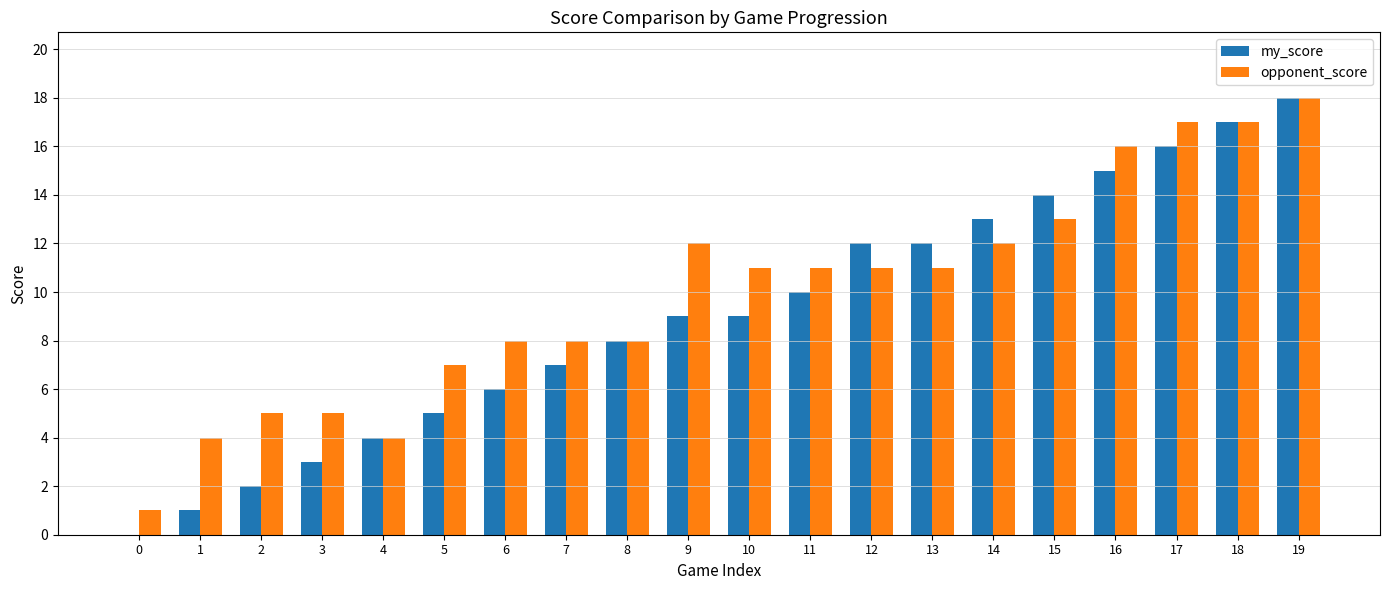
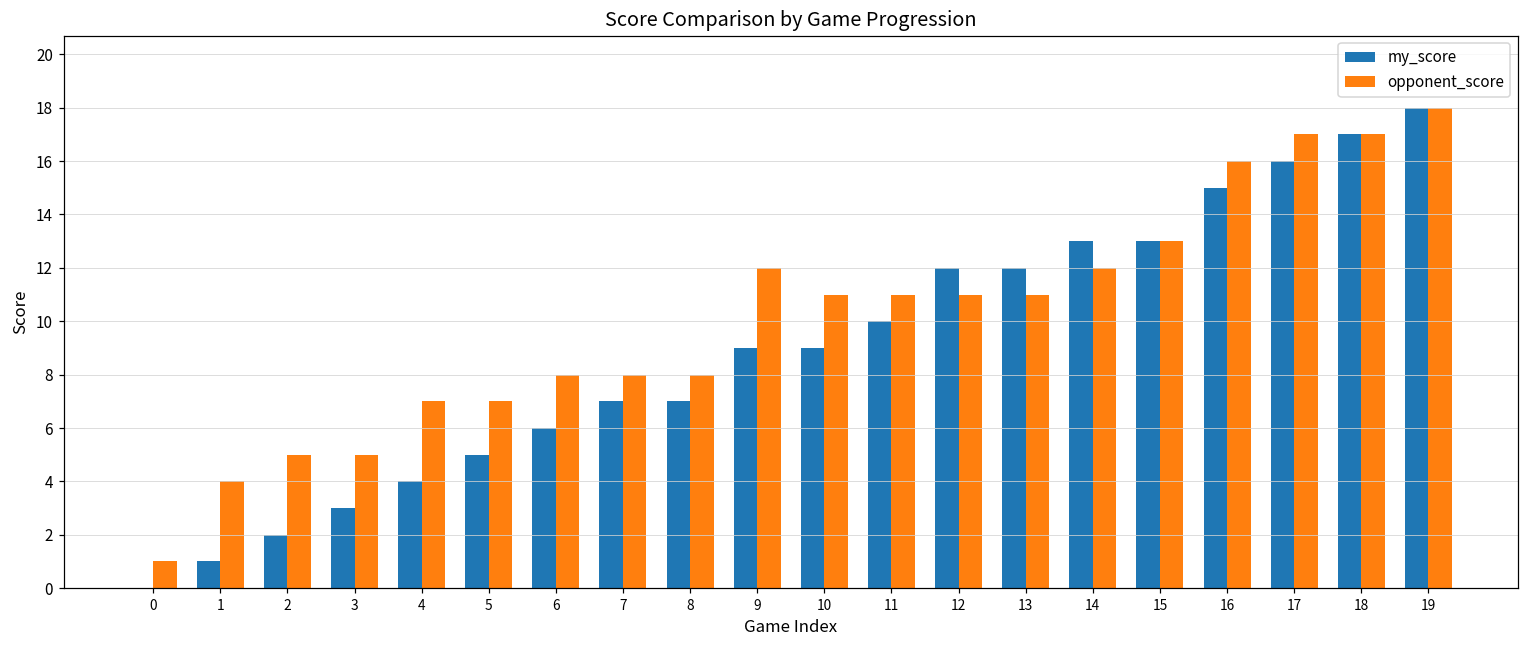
opponent_score, 4: 4 -> 7
my_score, 8: 8 -> 7
my_score, 15: 14 -> 13
